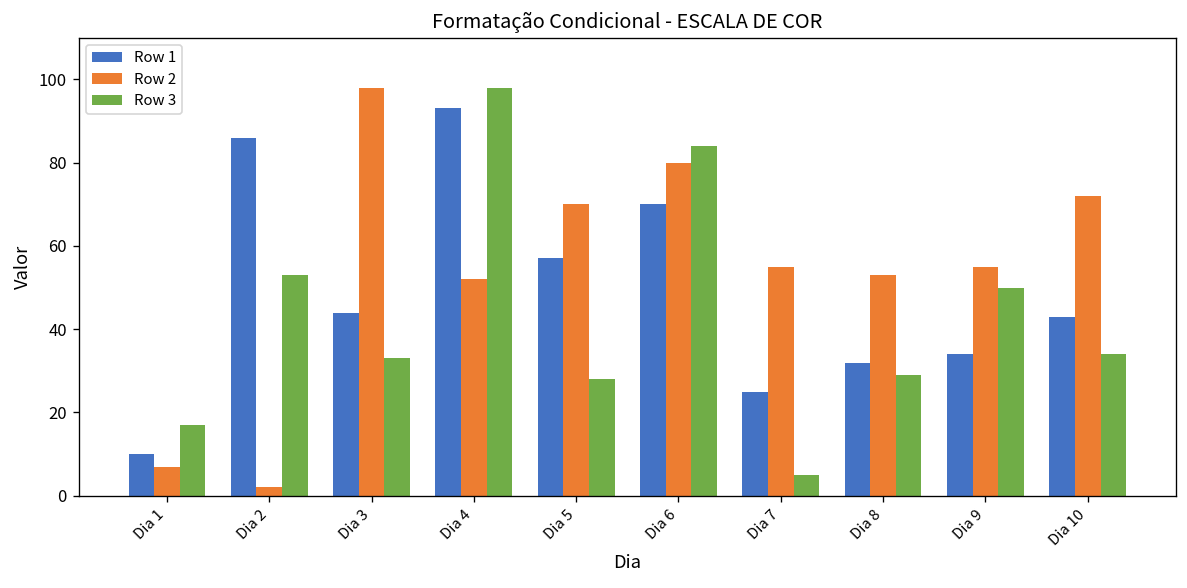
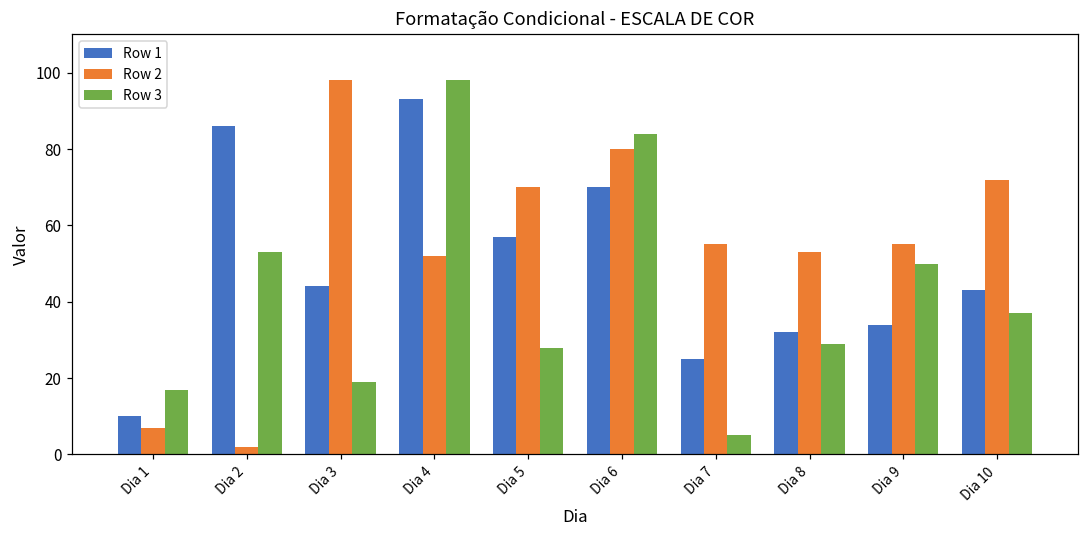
Row 3, Dia 3: 33 -> 19
Row 3, Dia 10: 34 -> 37
